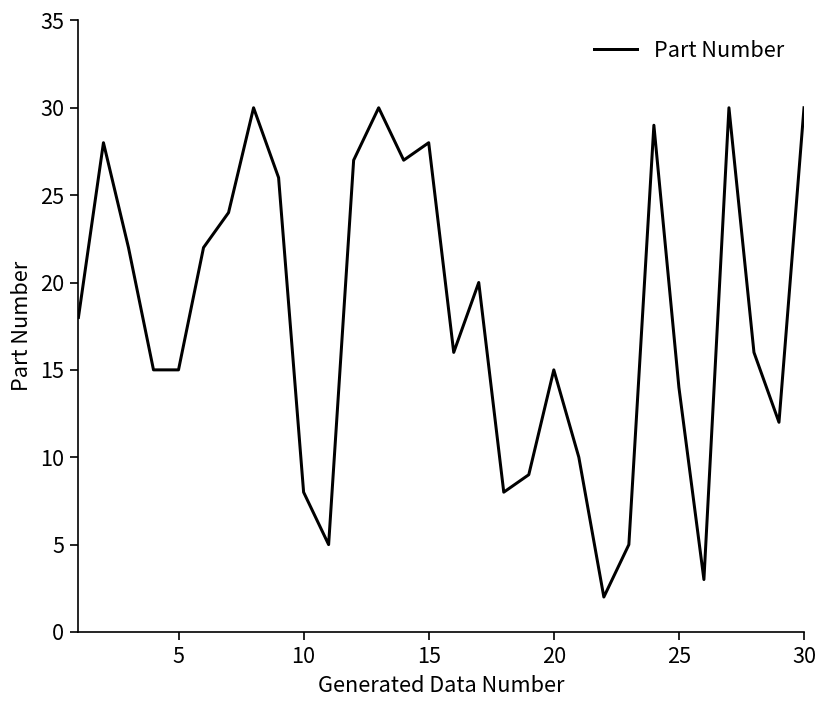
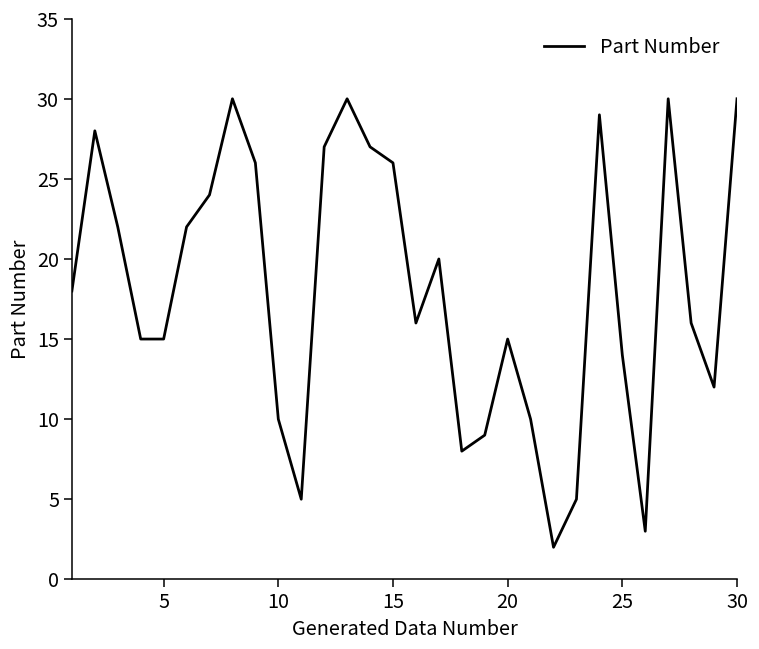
10: 8 -> 10
15: 28 -> 26
